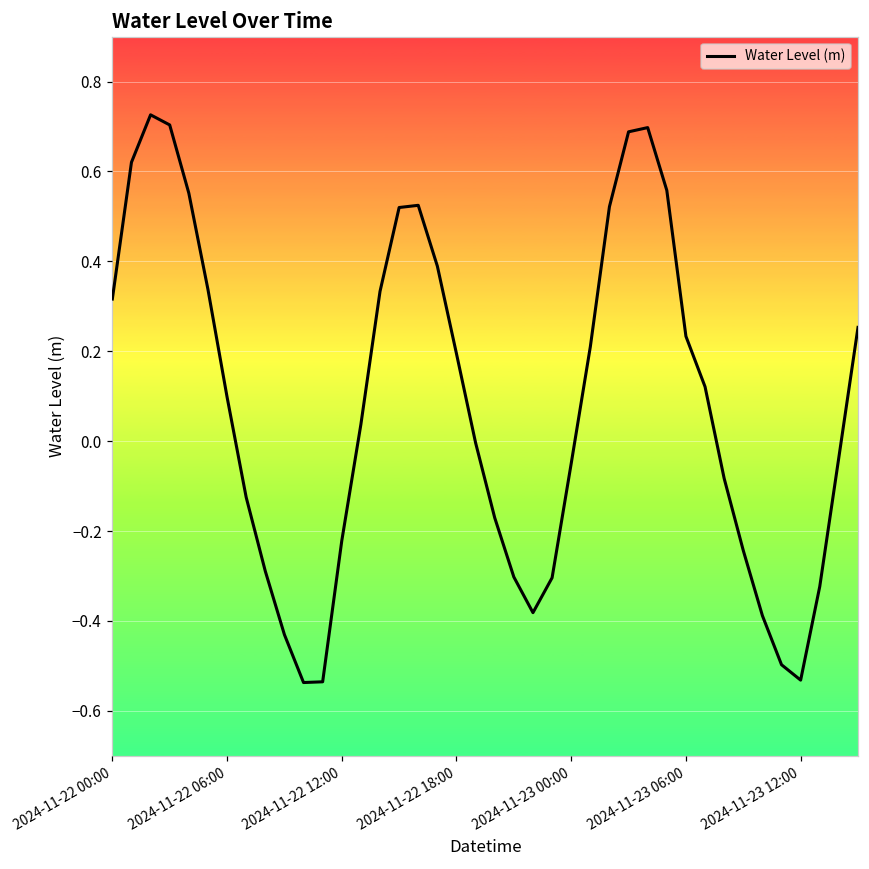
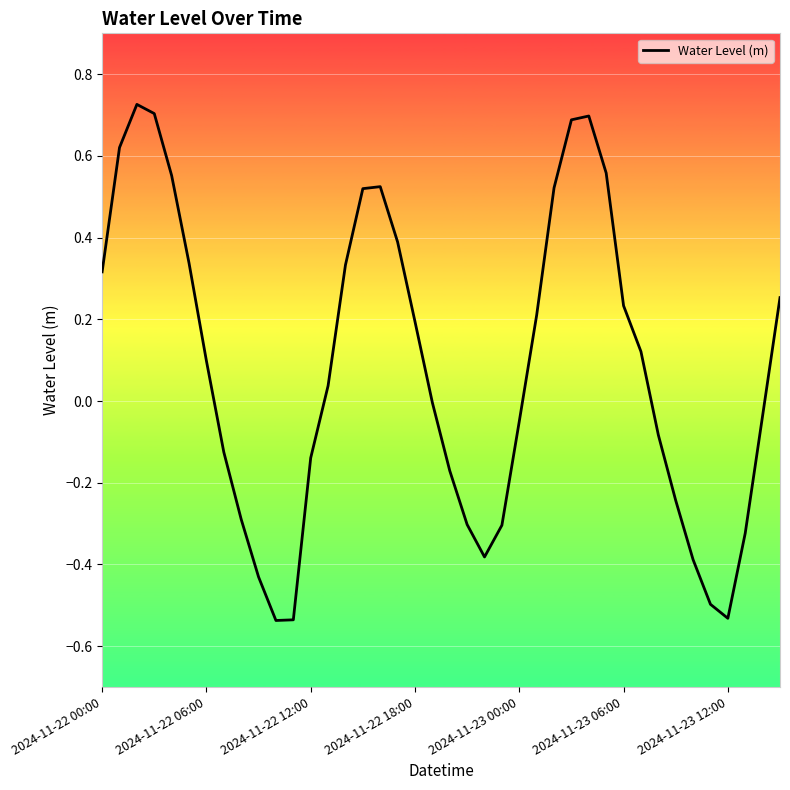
2024-11-22 12:00: -0.22 -> -0.14
